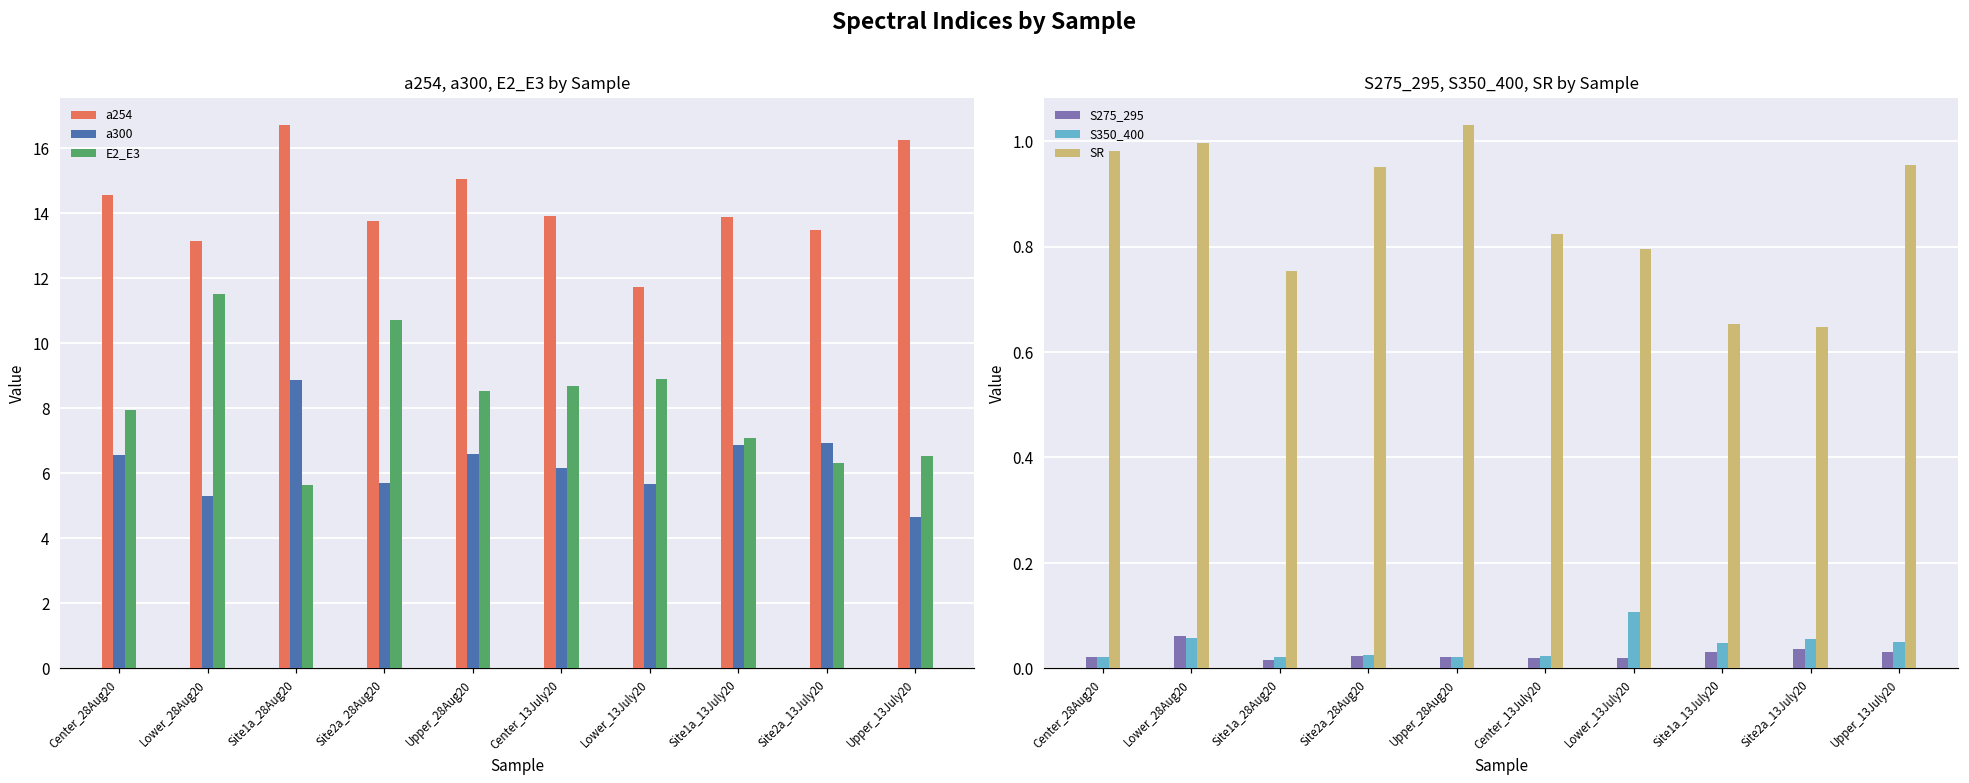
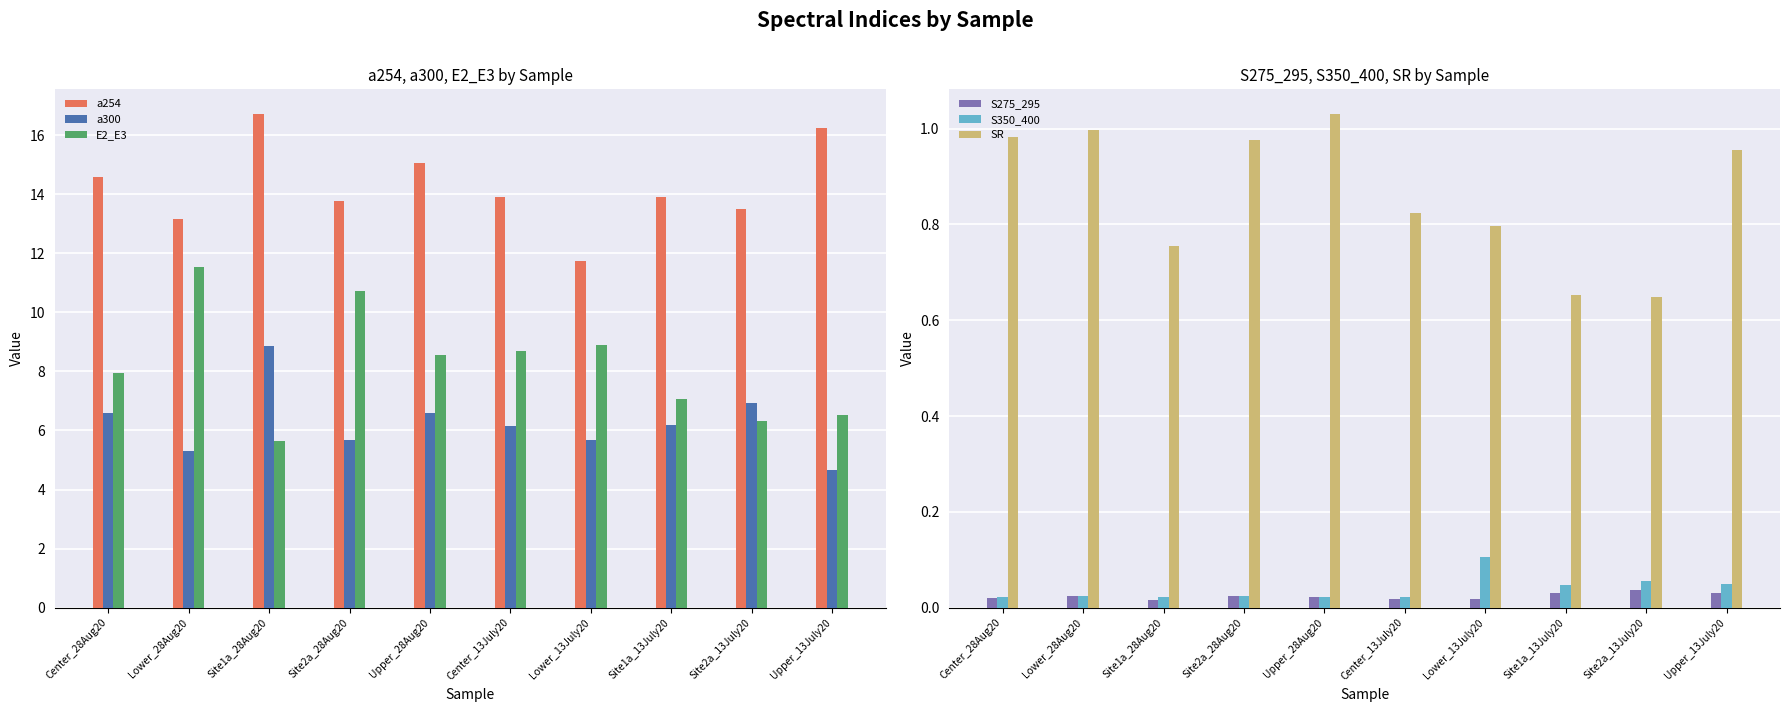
a254, a300, E2_E3 by Sample, a300, Site1a_13July20: 6.9 -> 6.2
S275_295, S350_400, SR by Sample, S275_295, Lower_28Aug20: 0.06 -> 0.02
S275_295, S350_400, SR by Sample, S350_400, Lower_28Aug20: 0.06 -> 0.02
S275_295, S350_400, SR by Sample, SR, Site2a_28Aug20: 0.95 -> 0.98
